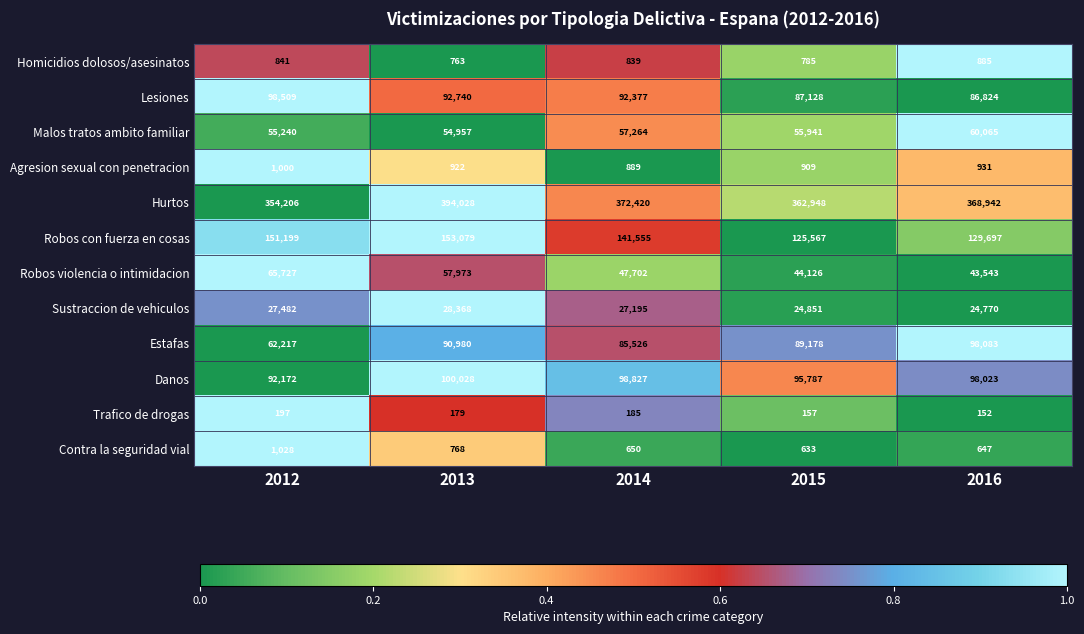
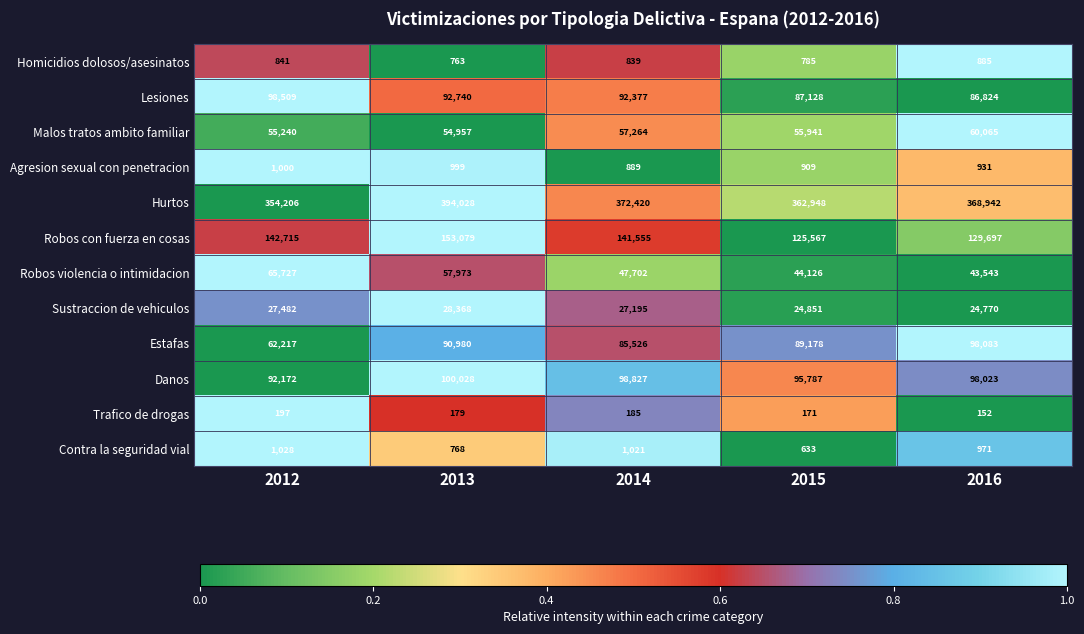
Agresion sexual con penetracion, 2013: 922 -> 999
Robos con fuerza en cosas, 2012: 151,199 -> 142,715
Trafico de drogas, 2015: 157 -> 171
Contra la seguridad vial, 2014: 650 -> 1,021
Contra la seguridad vial, 2016: 647 -> 971
